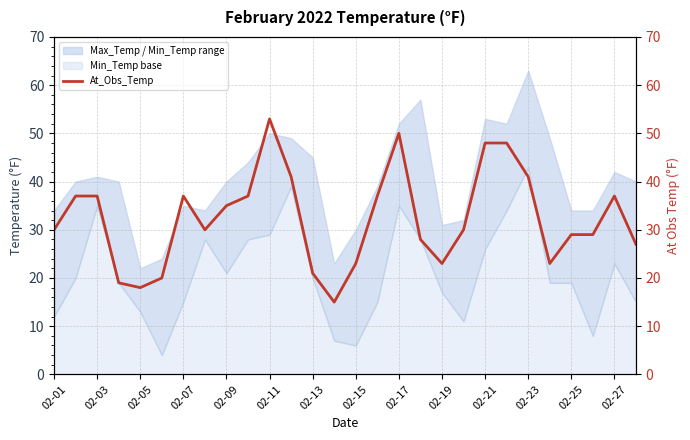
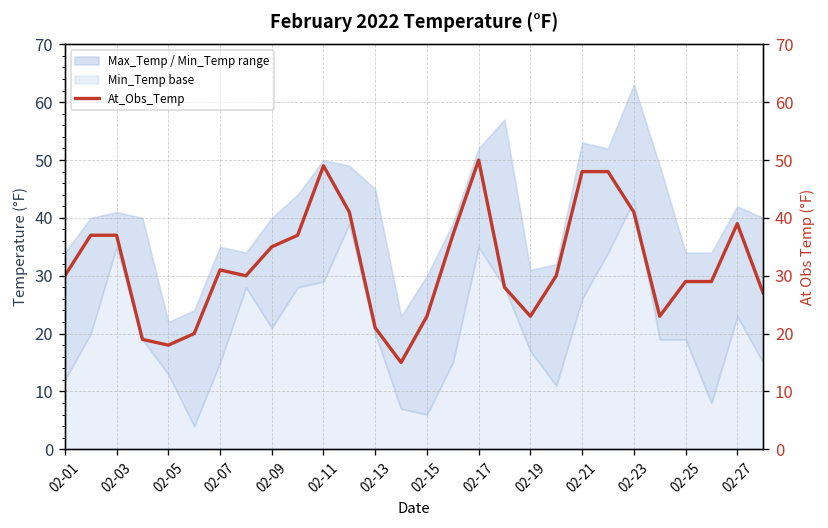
At_Obs_Temp, 02-07: 37 -> 31
At_Obs_Temp, 02-11: 53 -> 49
At_Obs_Temp, 02-27: 37 -> 39
